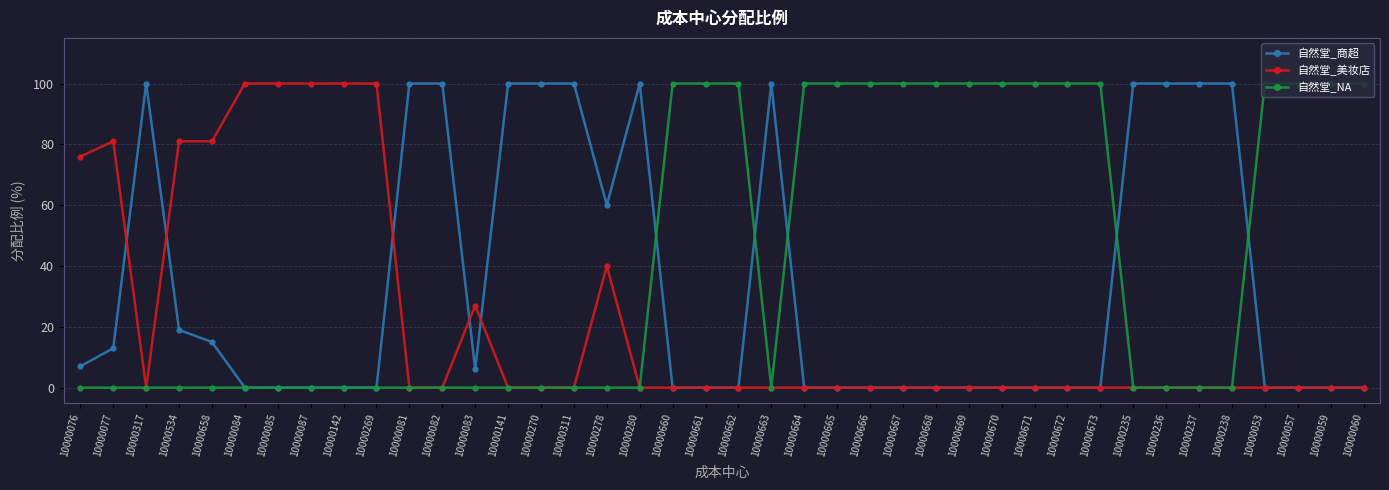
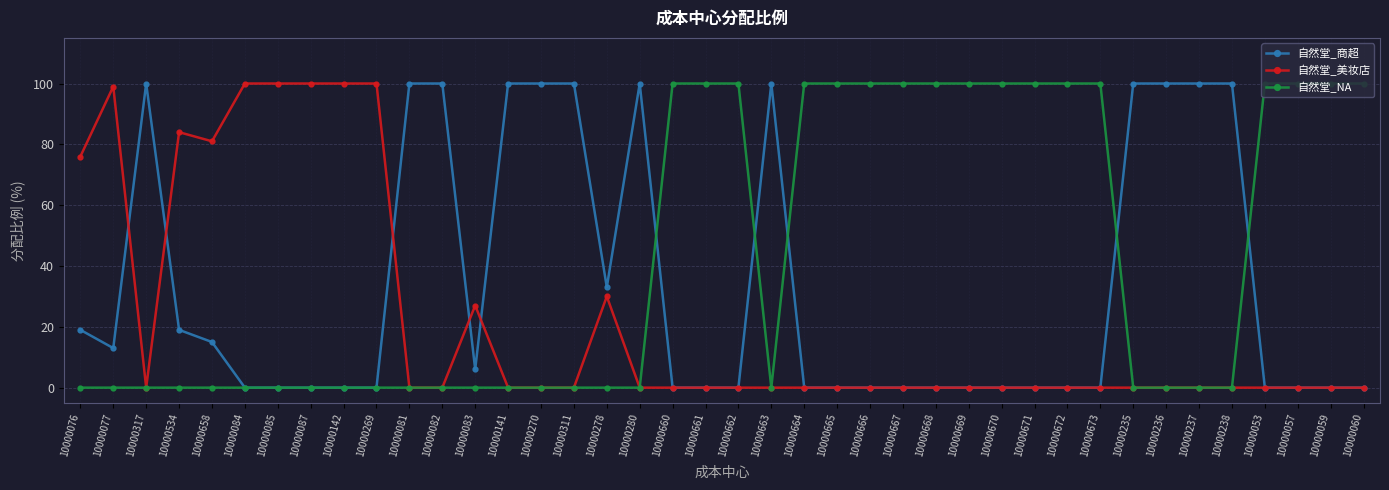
自然堂_商超, 10000076: 7 -> 19
自然堂_美妆店, 10000077: 81 -> 99
自然堂_美妆店, 10000534: 81 -> 84
自然堂_商超, 10000278: 60 -> 33
自然堂_美妆店, 10000278: 40 -> 30
